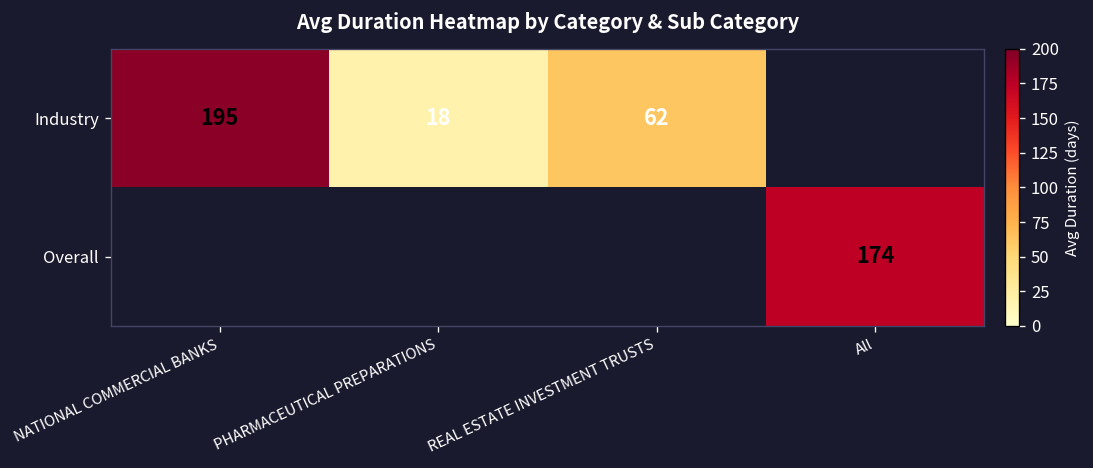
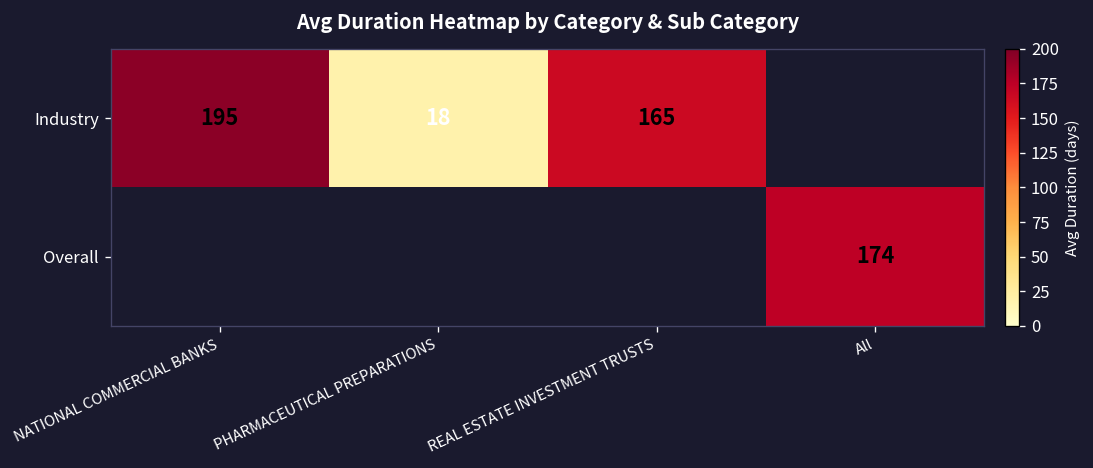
Industry, REAL ESTATE INVESTMENT TRUSTS: 62 -> 165
